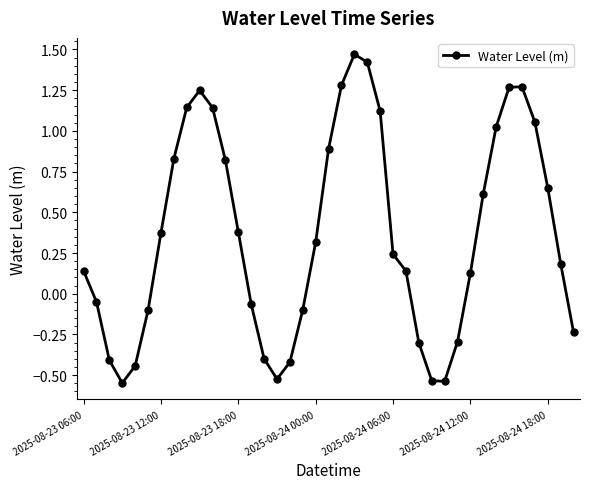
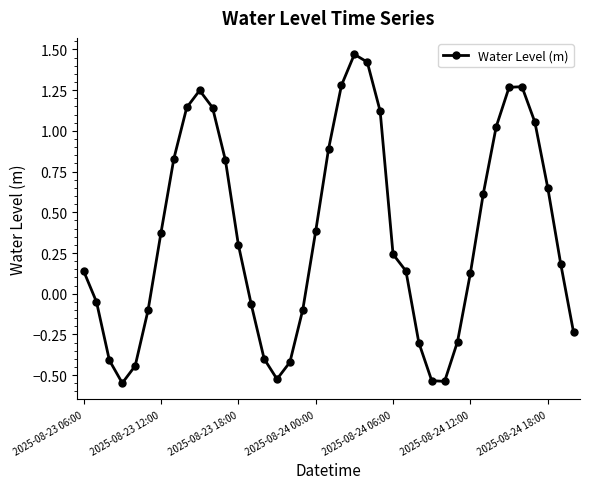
2025-08-23 18:00: 0.38 -> 0.30
2025-08-24 00:00: 0.32 -> 0.38
